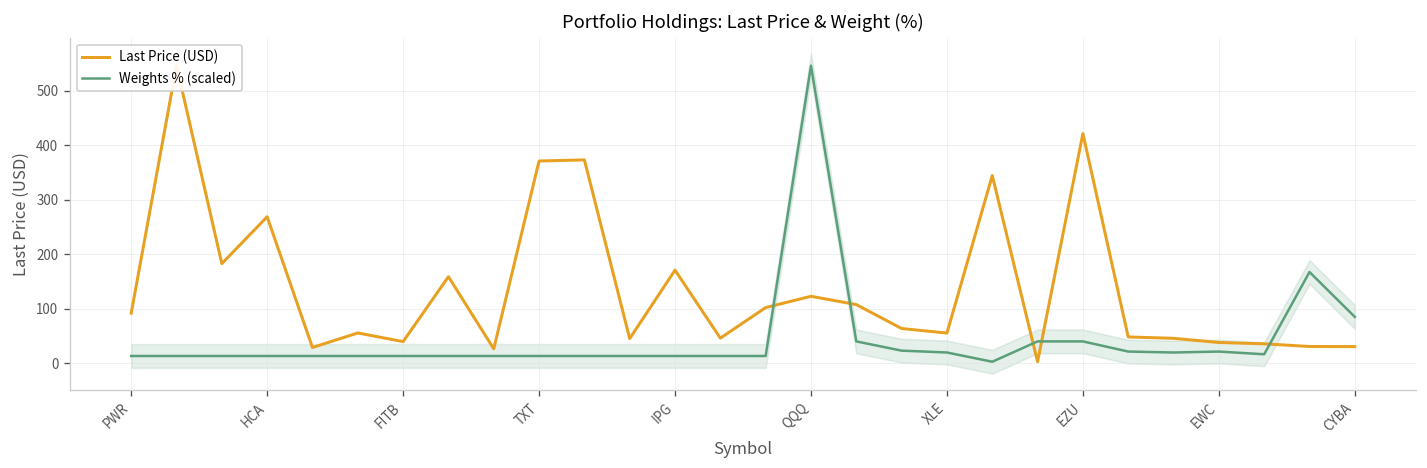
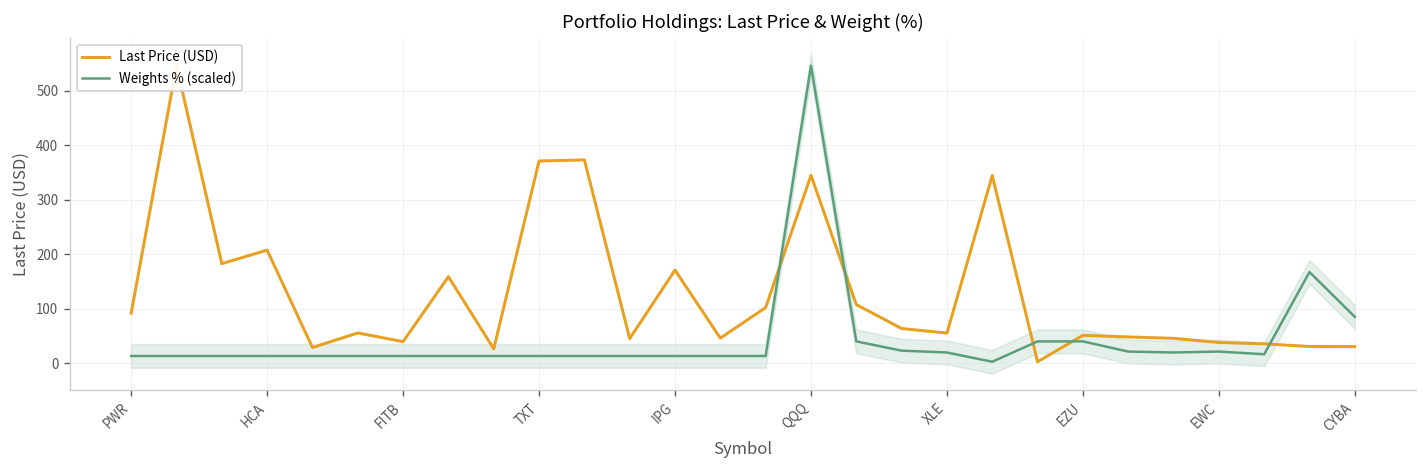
Last Price (USD), HCA: 270 -> 210
Last Price (USD), QQQ: 120 -> 340
Last Price (USD), EZU: 420 -> 50
